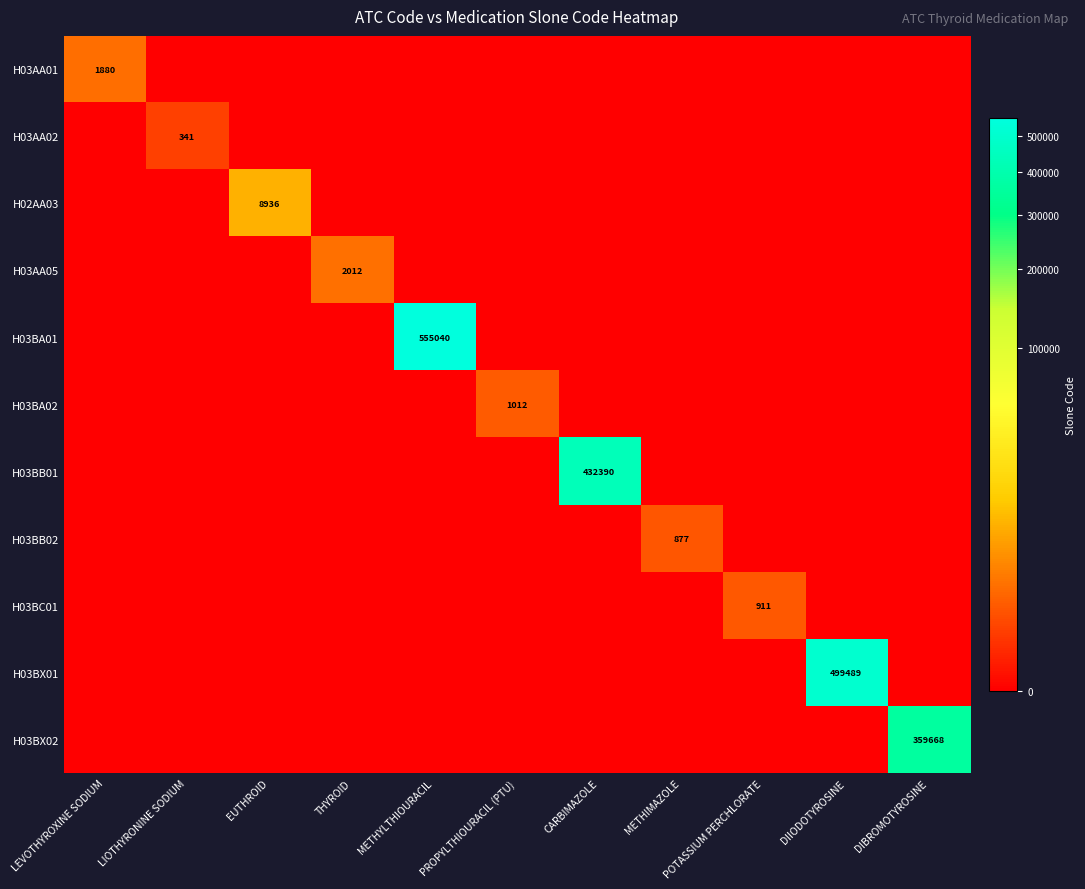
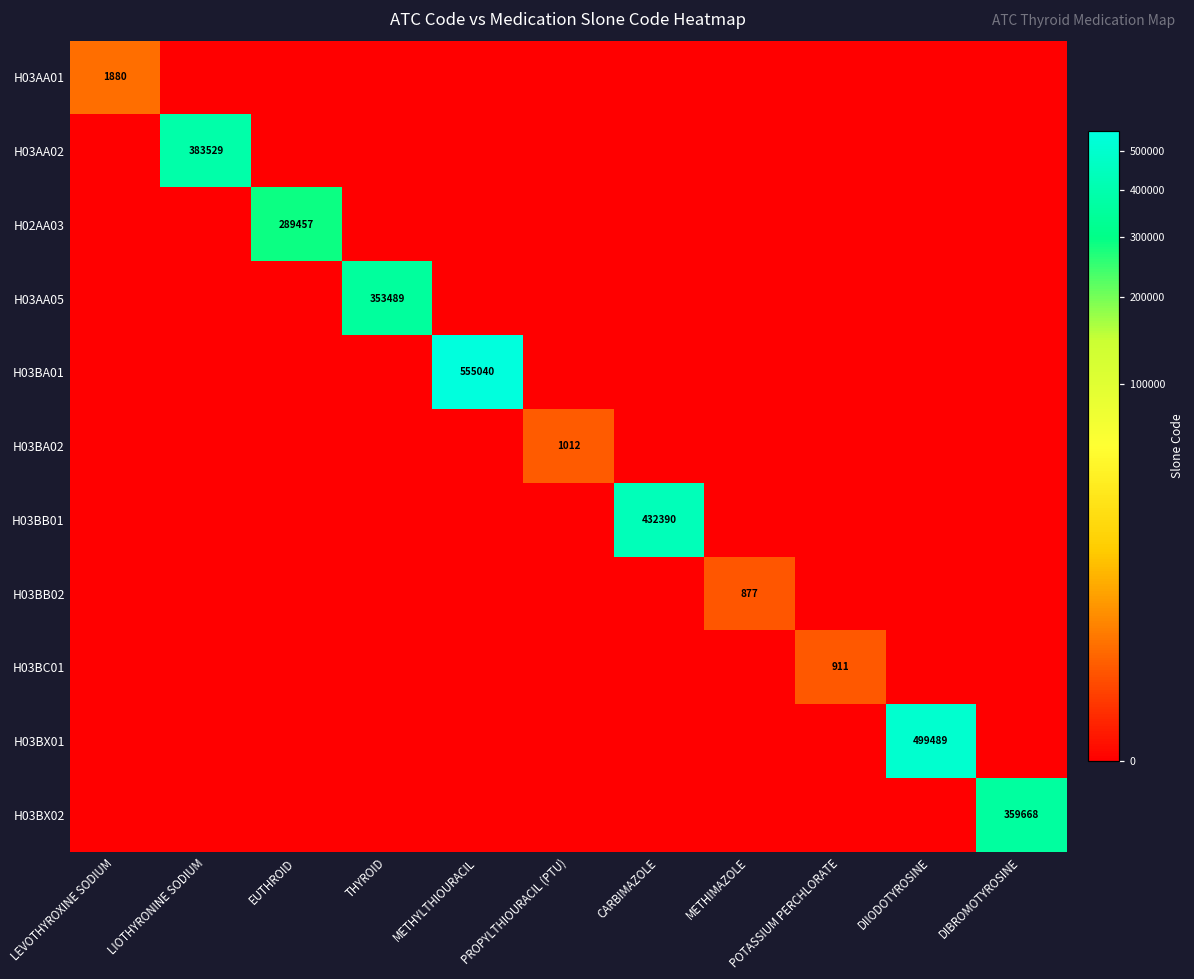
H03AA02, LIOTHYRONINE SODIUM: 341 -> 383529
H02AA03, EUTHROID: 8936 -> 289457
H03AA05, THYROID: 2012 -> 353489
